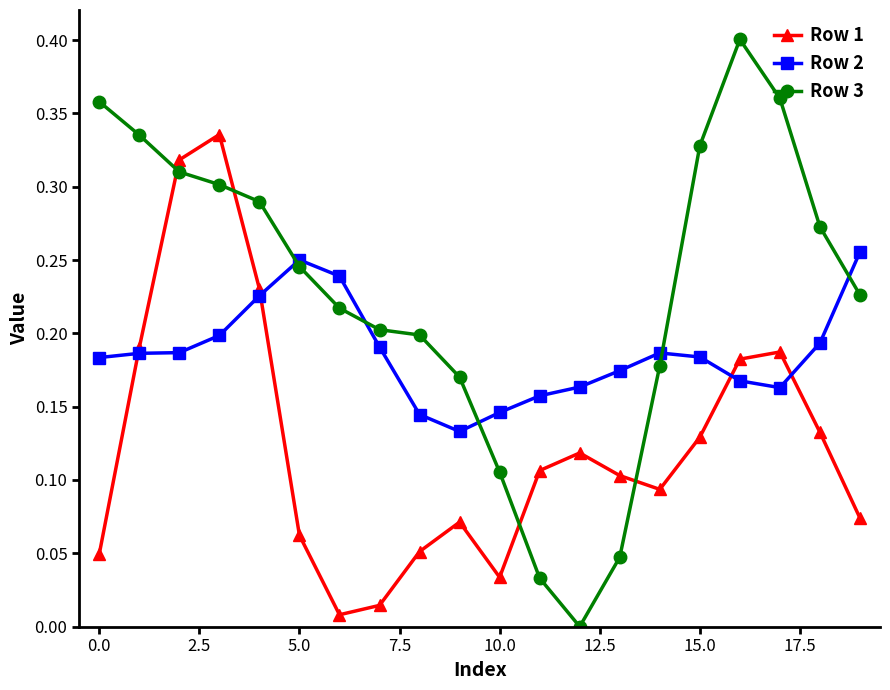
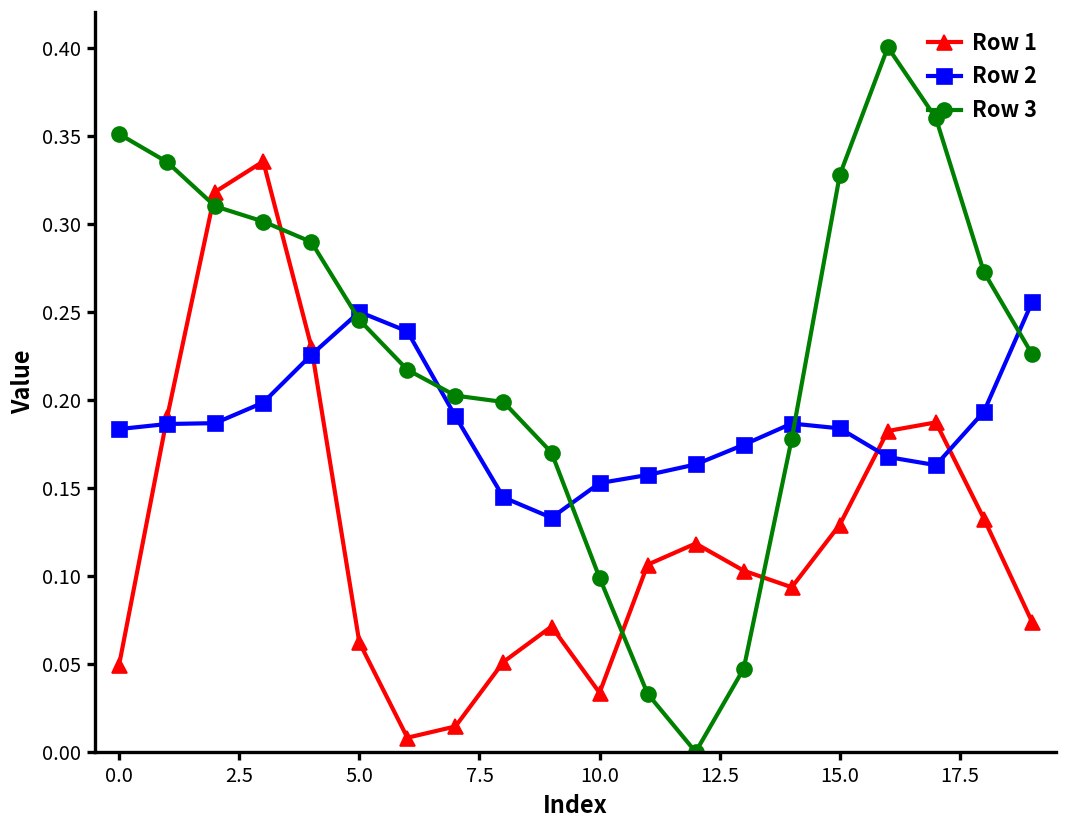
Row 3, 0.0: 0.358 -> 0.351
Row 2, 10.0: 0.146 -> 0.153
Row 3, 10.0: 0.105 -> 0.099
